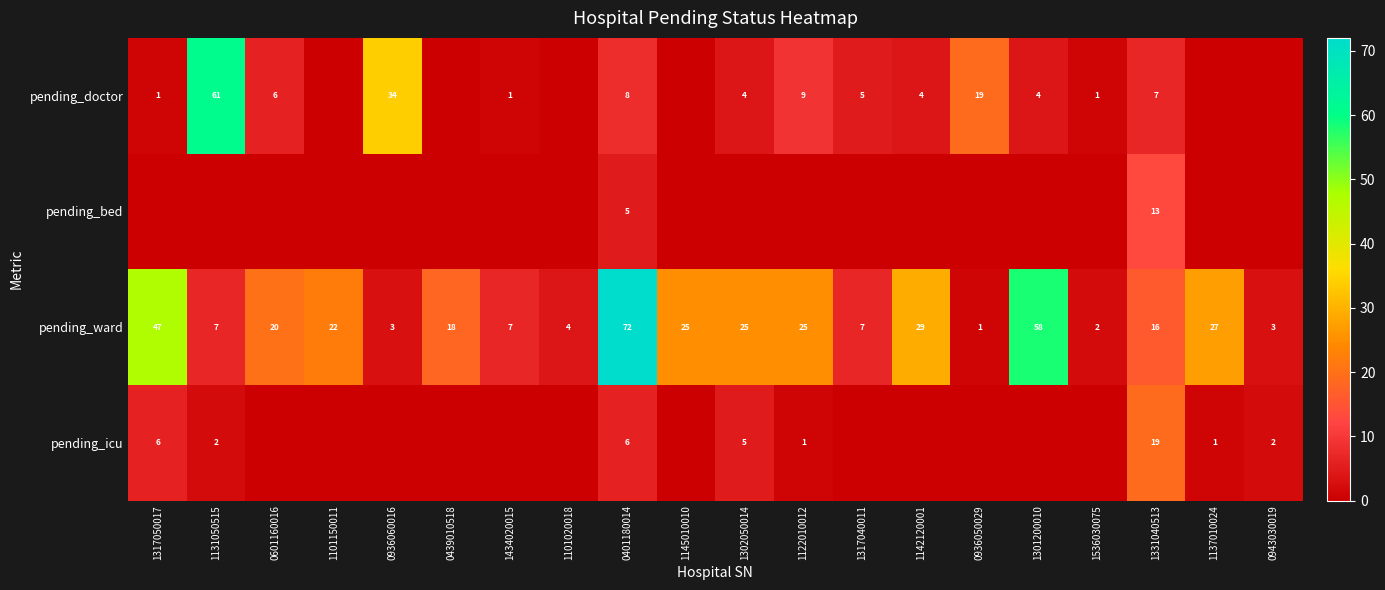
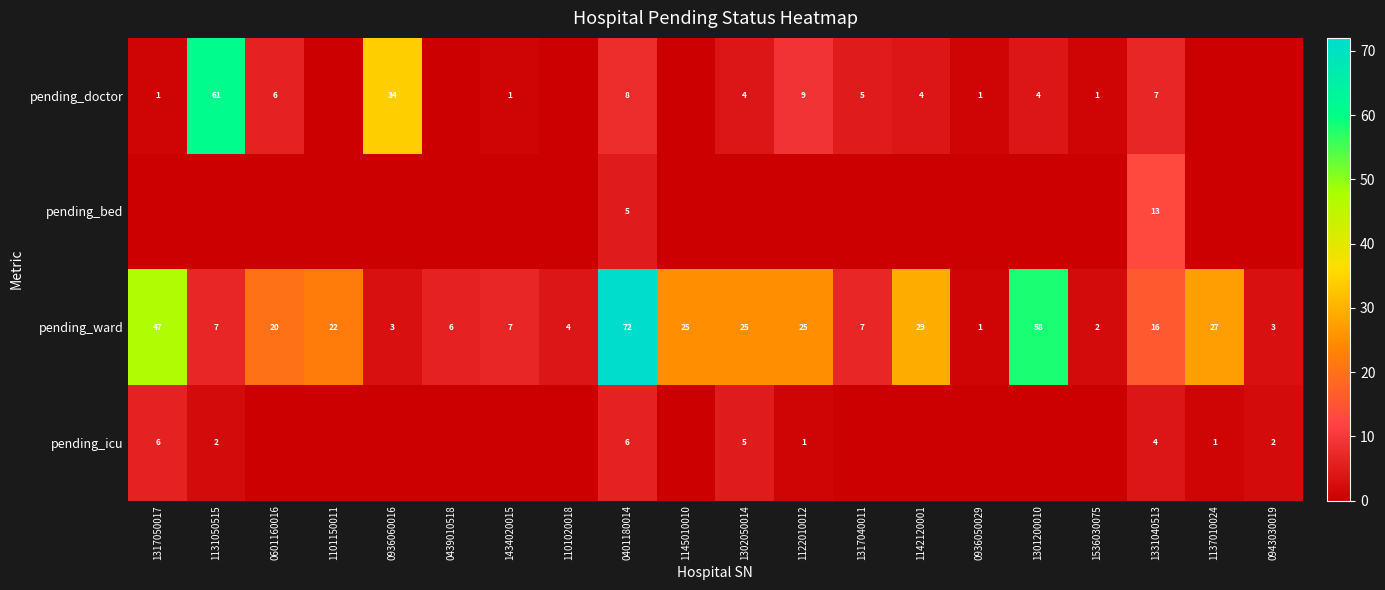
pending_doctor, 0936050029: 19 -> 1
pending_ward, 0439010518: 18 -> 6
pending_icu, 1331040513: 19 -> 4
